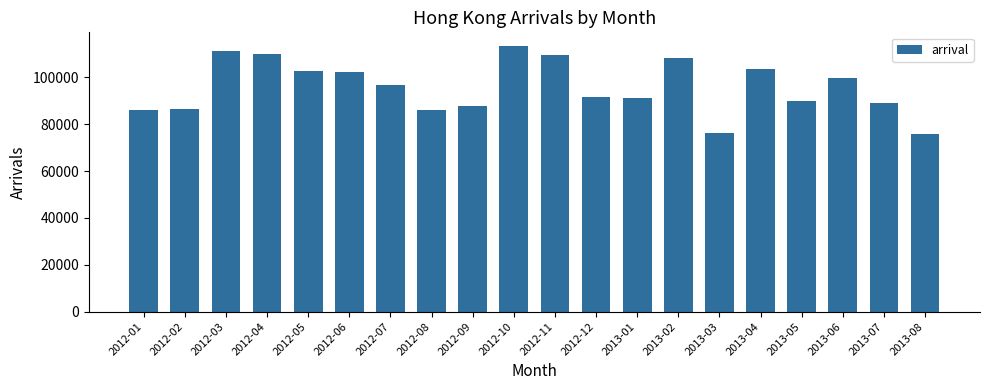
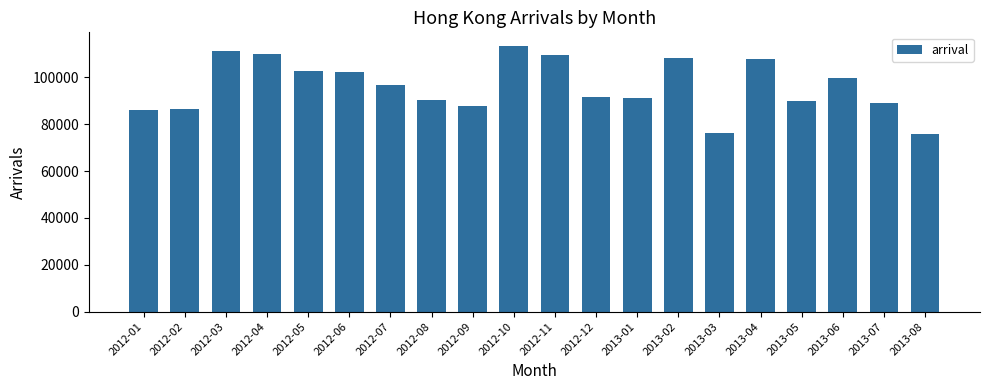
2012-08: 86000 -> 90000
2013-04: 104000 -> 108000
